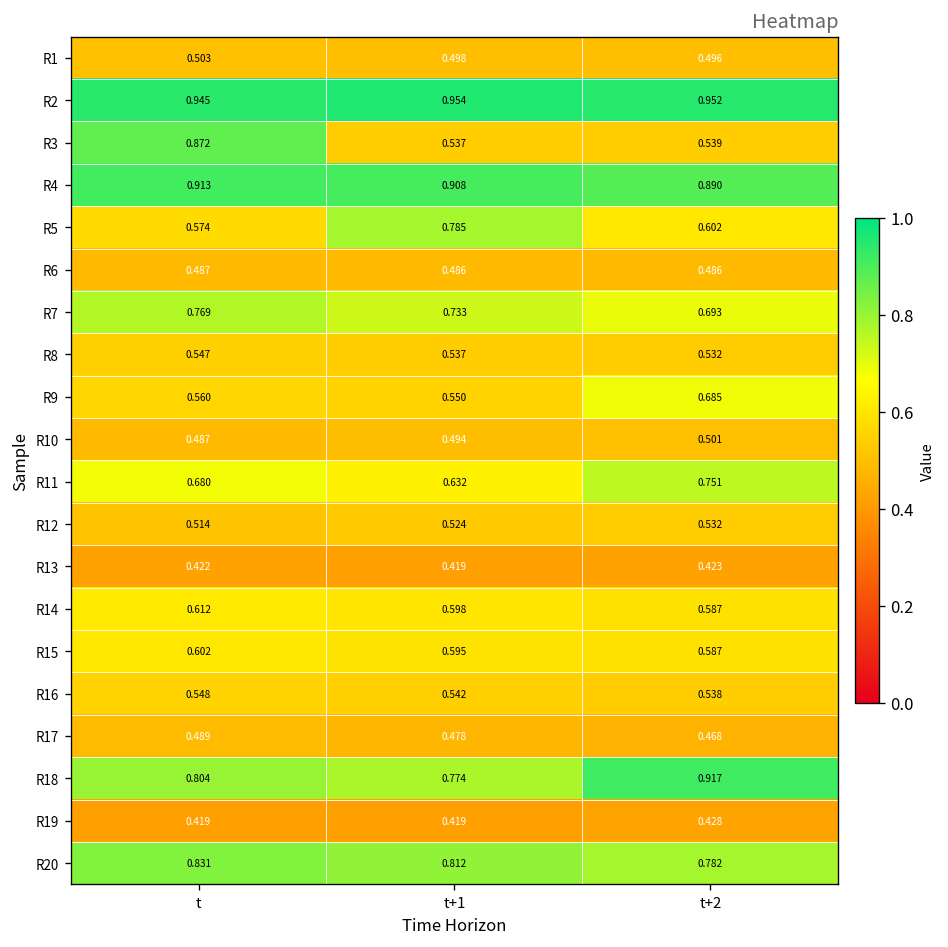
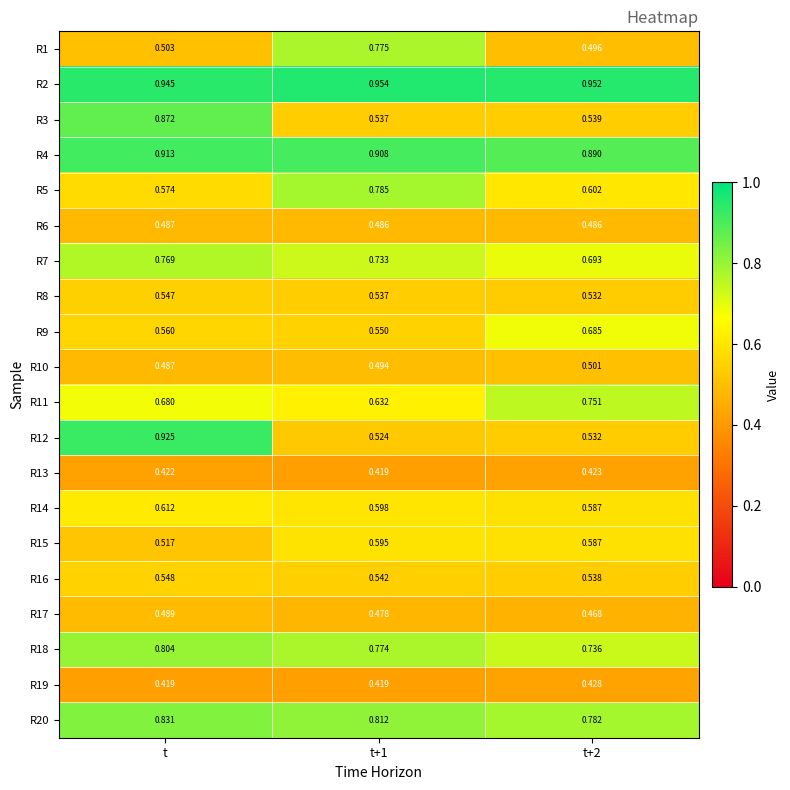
R1, t+1: 0.498 -> 0.775
R12, t: 0.514 -> 0.925
R15, t: 0.602 -> 0.517
R18, t+2: 0.917 -> 0.736
